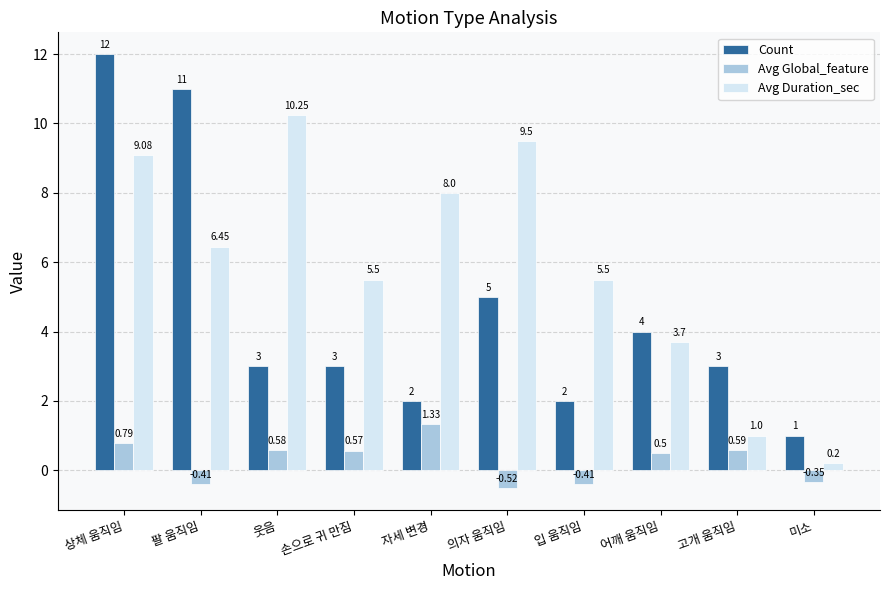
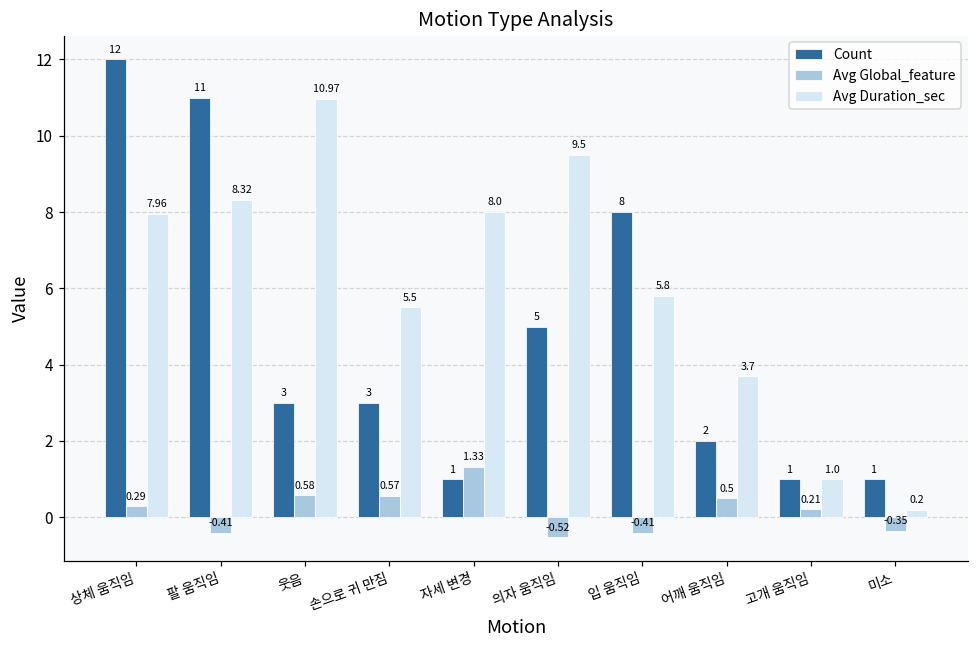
Avg Global_feature, 상체 움직임: 0.79 -> 0.29
Avg Duration_sec, 상체 움직임: 9.08 -> 7.96
Avg Duration_sec, 팔 움직임: 6.45 -> 8.32
Avg Duration_sec, 웃음: 10.25 -> 10.97
Count, 자세 변경: 2 -> 1
Count, 입 움직임: 2 -> 8
Avg Duration_sec, 입 움직임: 5.5 -> 5.8
Count, 어깨 움직임: 4 -> 2
Count, 고개 움직임: 3 -> 1
Avg Global_feature, 고개 움직임: 0.59 -> 0.21
